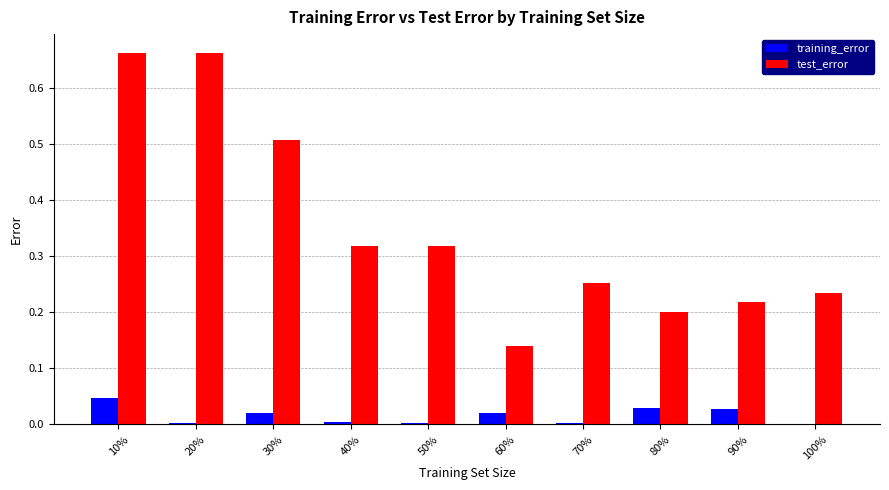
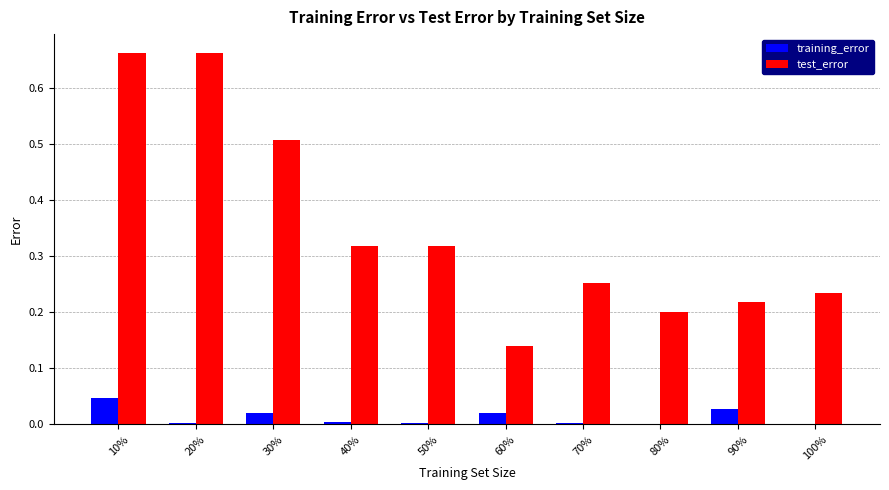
training_error, 80%: 0.03 -> 0.00
